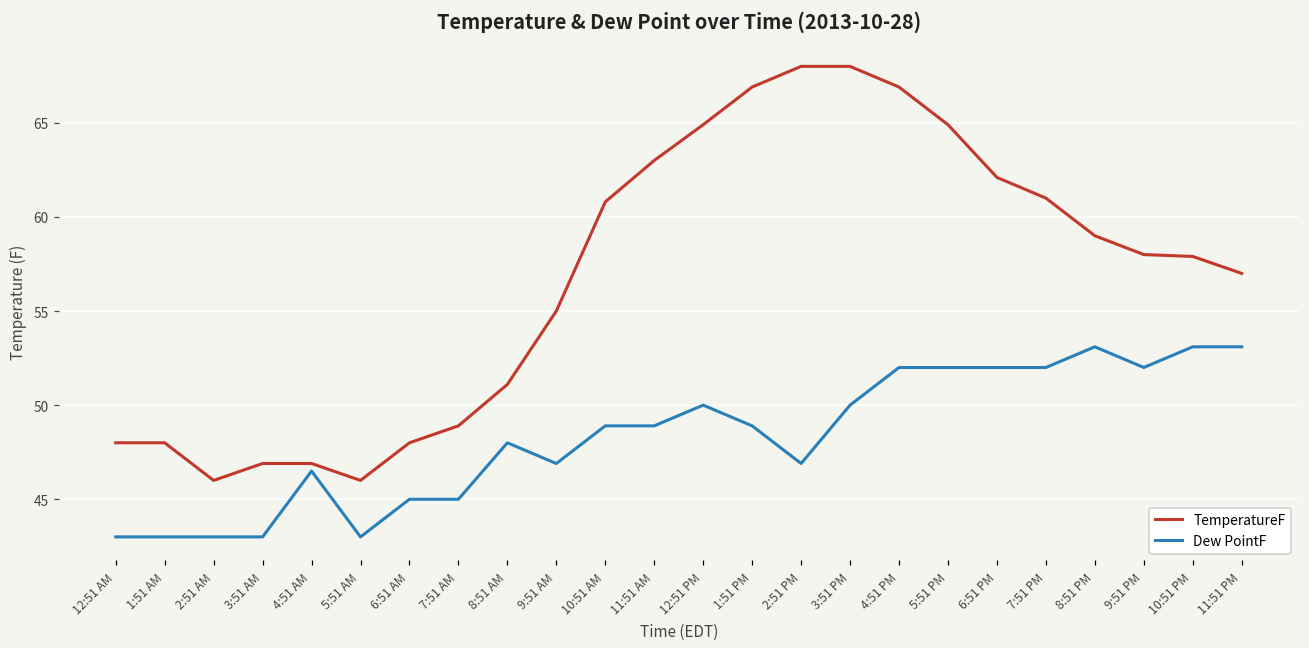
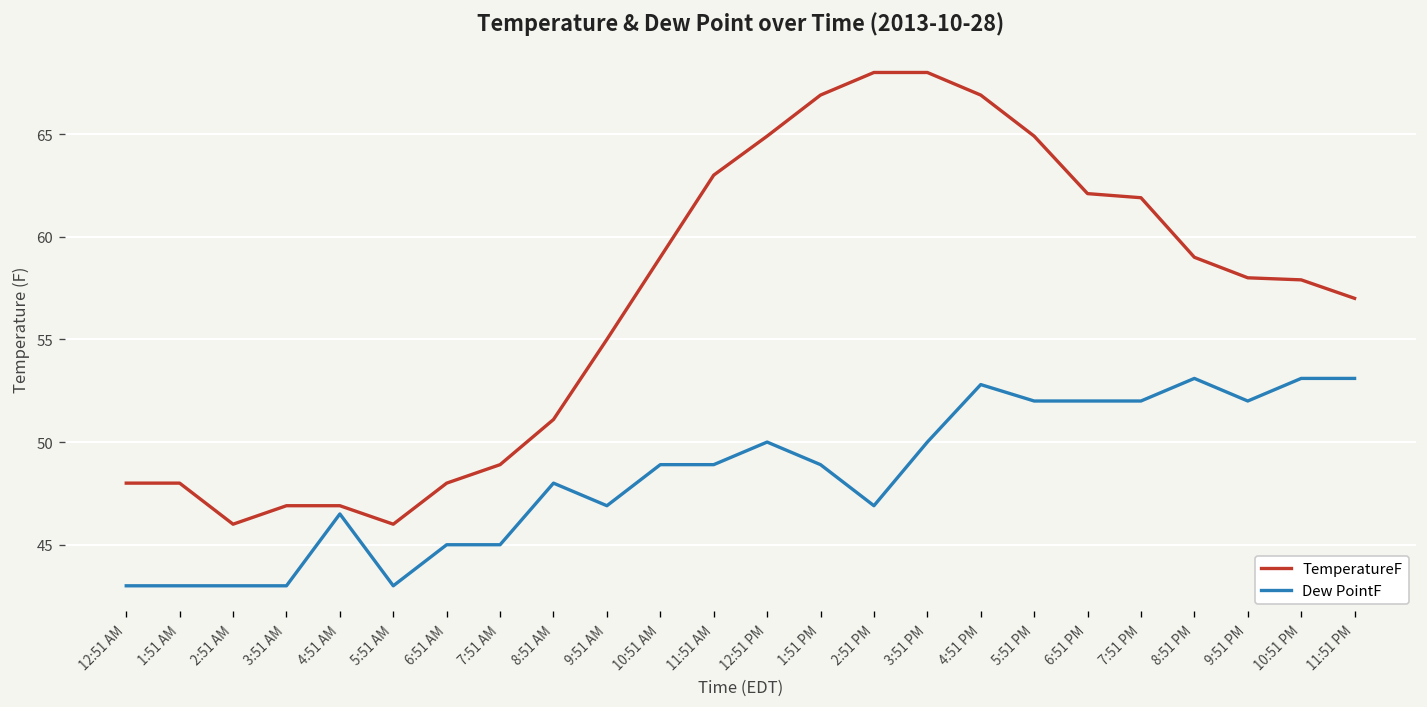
TemperatureF, 10:51 AM: 60.8 -> 59.0
Dew PointF, 4:51 PM: 52.0 -> 52.8
TemperatureF, 7:51 PM: 61.0 -> 61.9
